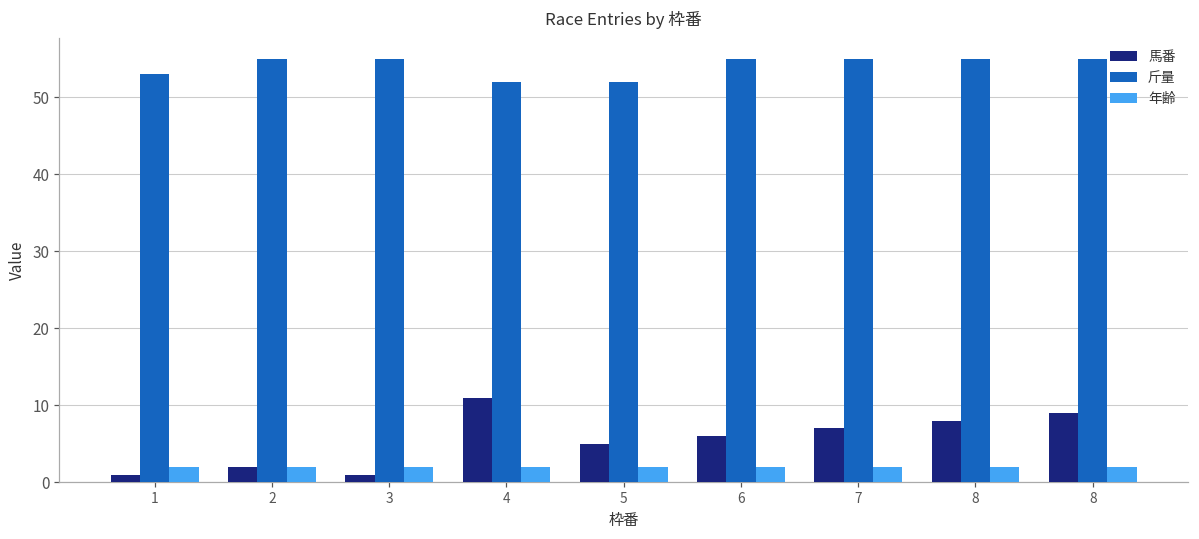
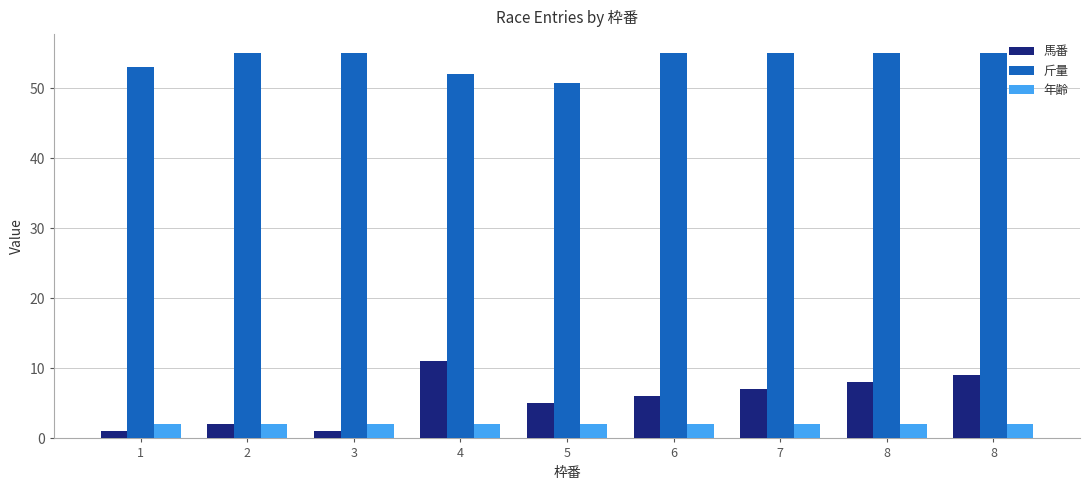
斤量, 5: 52 -> 51
